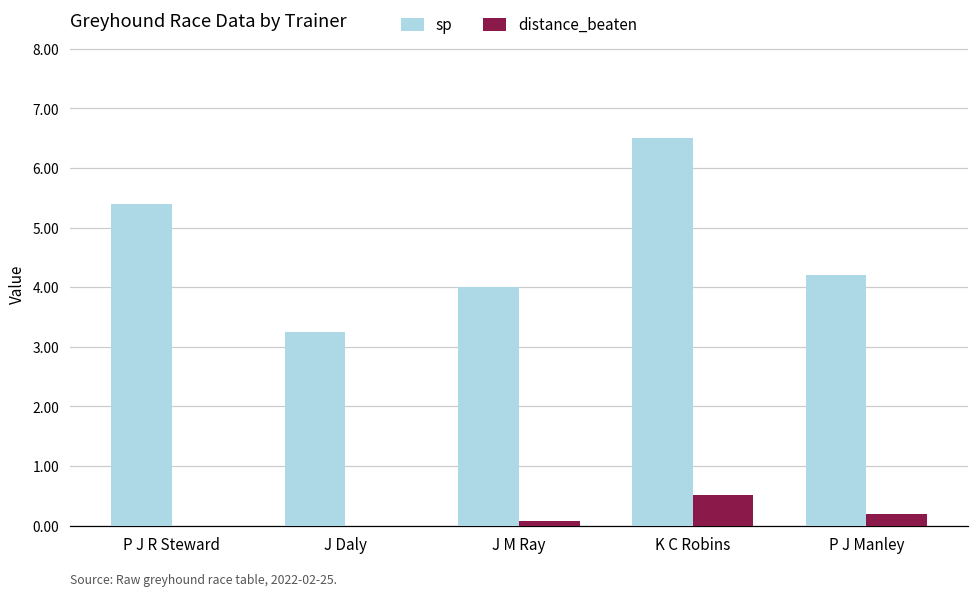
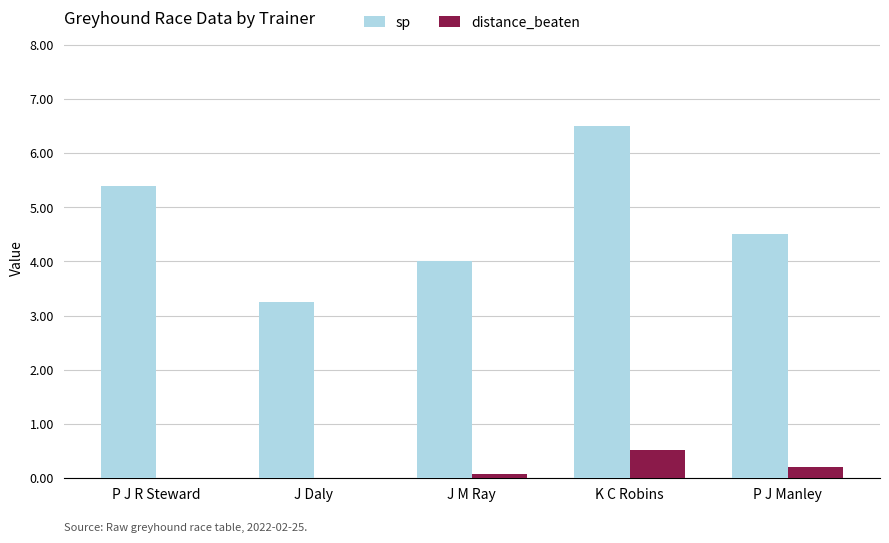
sp, P J Manley: 4.2 -> 4.5
